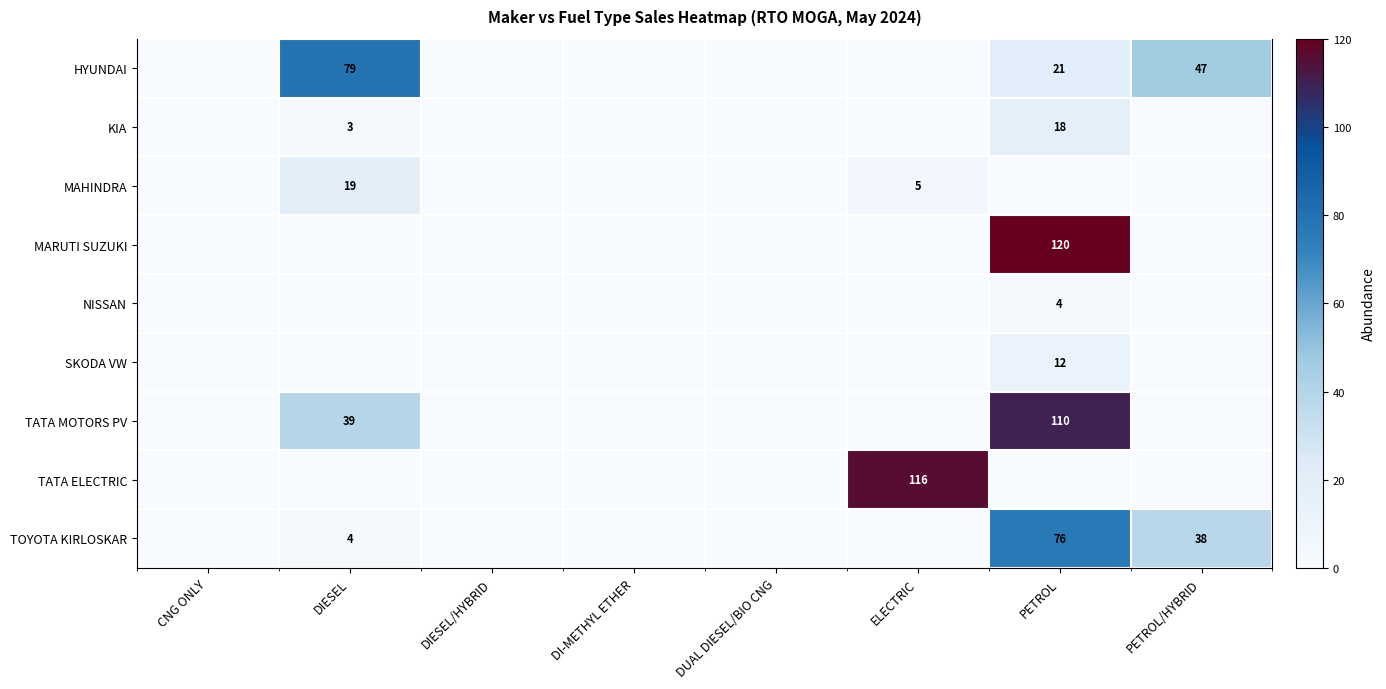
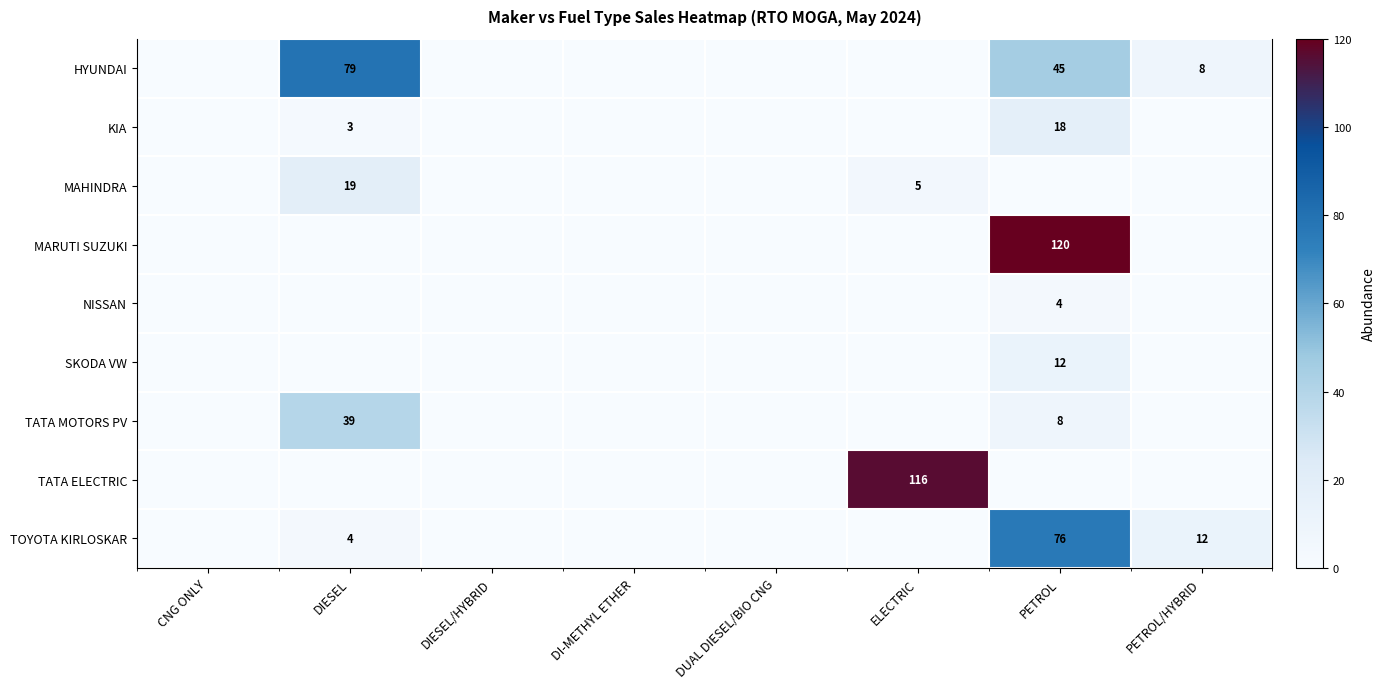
HYUNDAI, PETROL: 21 -> 45
HYUNDAI, PETROL/HYBRID: 47 -> 8
TATA MOTORS PV, PETROL: 110 -> 8
TOYOTA KIRLOSKAR, PETROL/HYBRID: 38 -> 12
